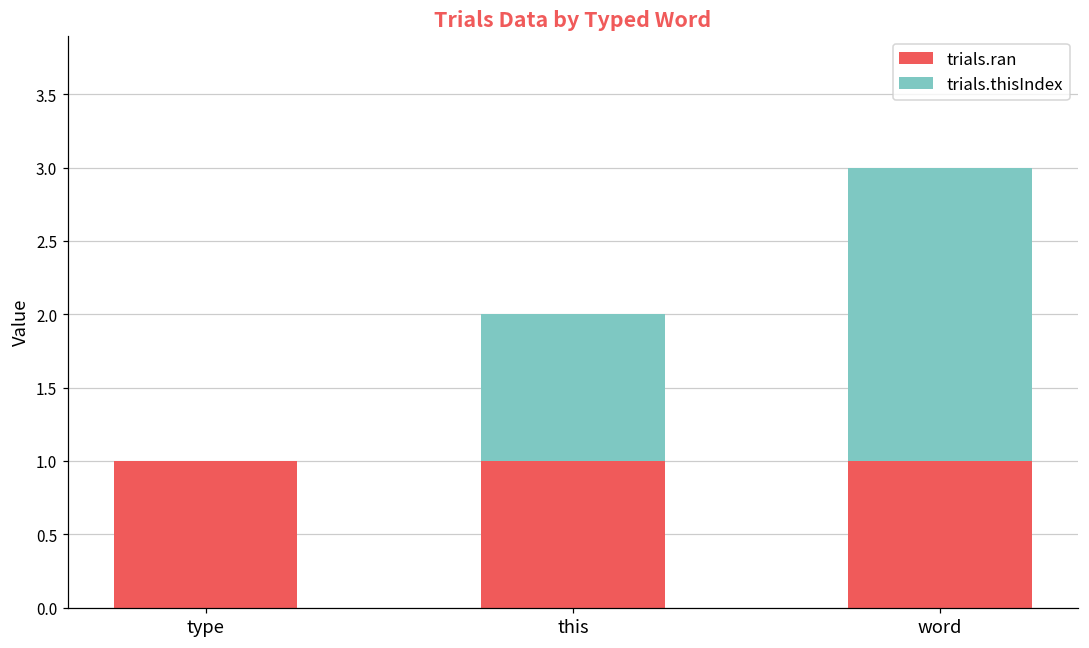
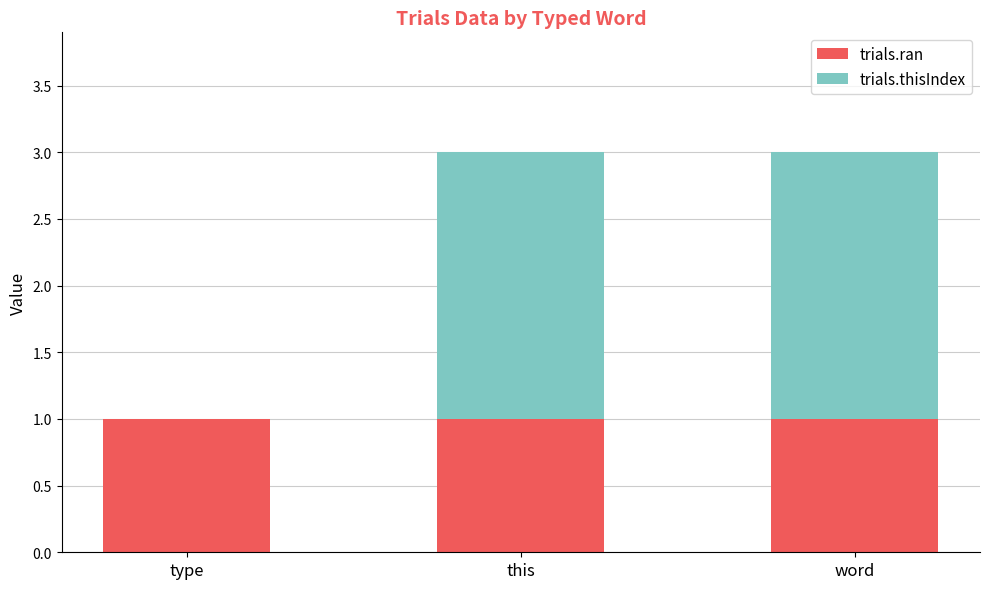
trials.thisIndex, this: 1 -> 2
